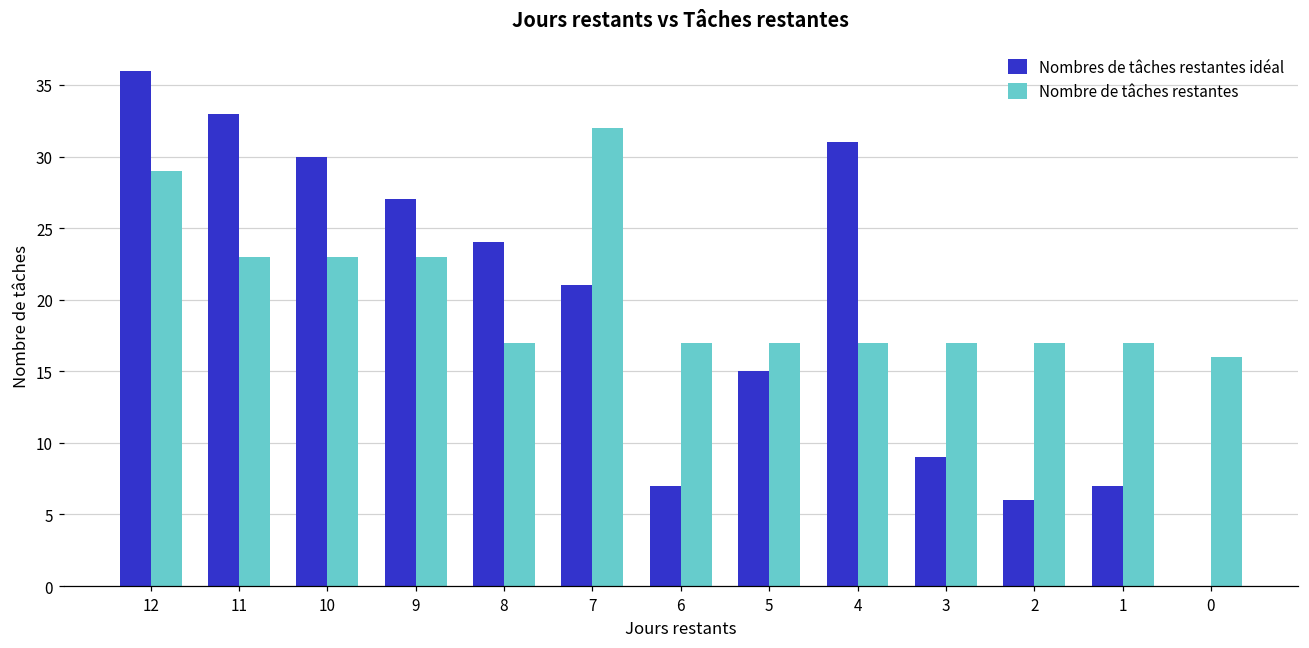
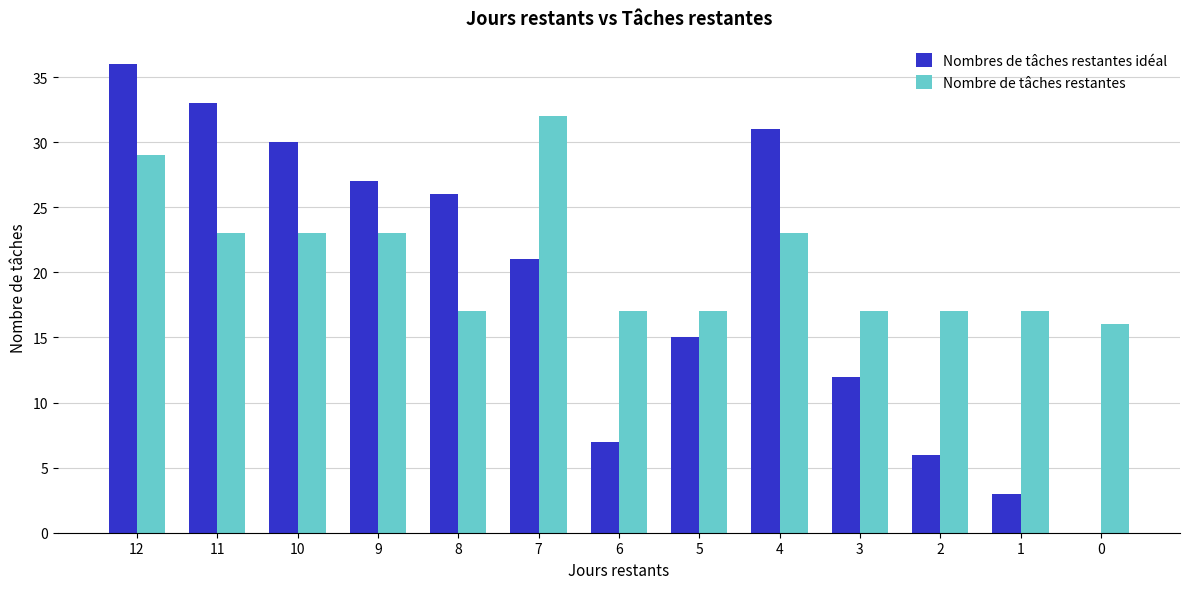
Nombres de tâches restantes idéal, 8: 24 -> 26
Nombre de tâches restantes, 4: 17 -> 23
Nombres de tâches restantes idéal, 3: 9 -> 12
Nombres de tâches restantes idéal, 1: 7 -> 3
